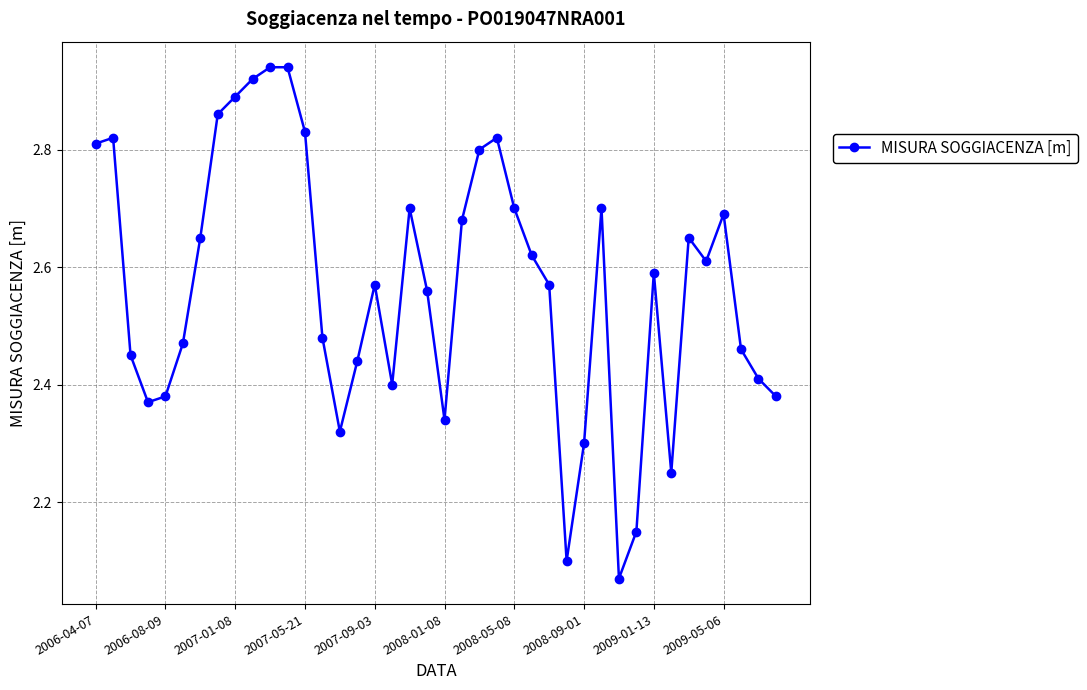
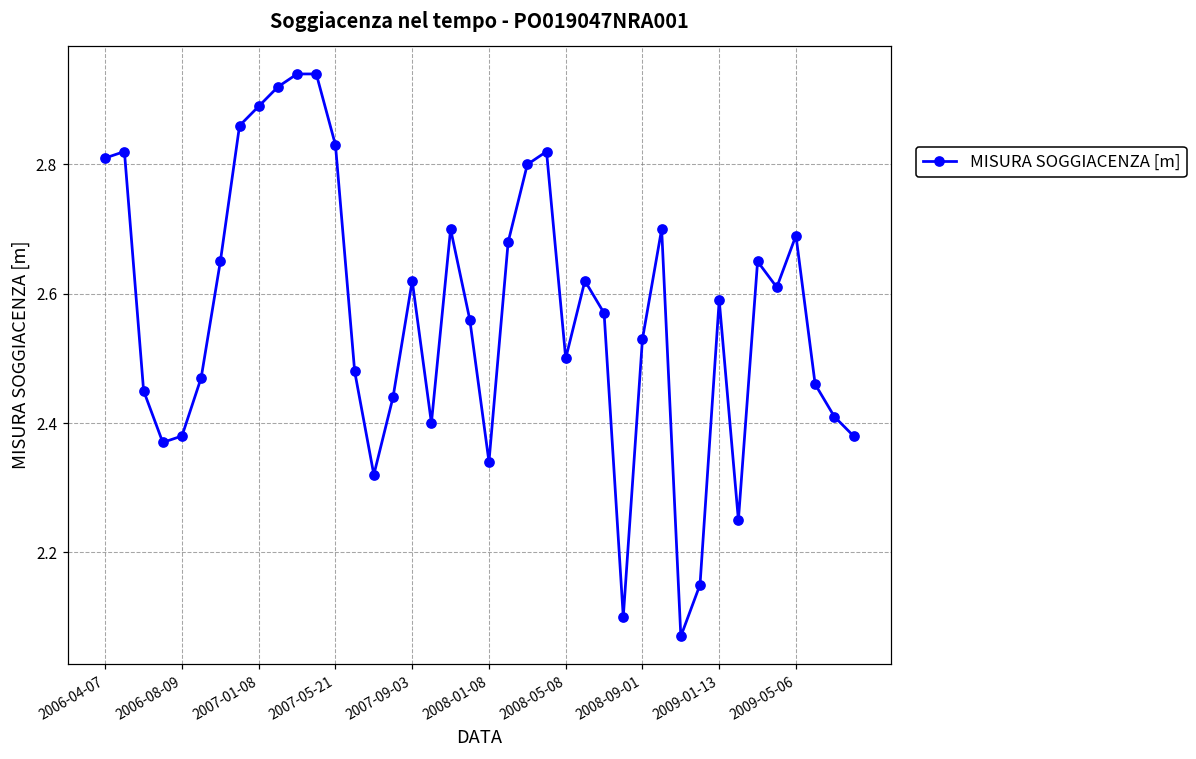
2007-09-03: 2.57 -> 2.62
2008-05-08: 2.7 -> 2.5
2008-09-01: 2.30 -> 2.53
